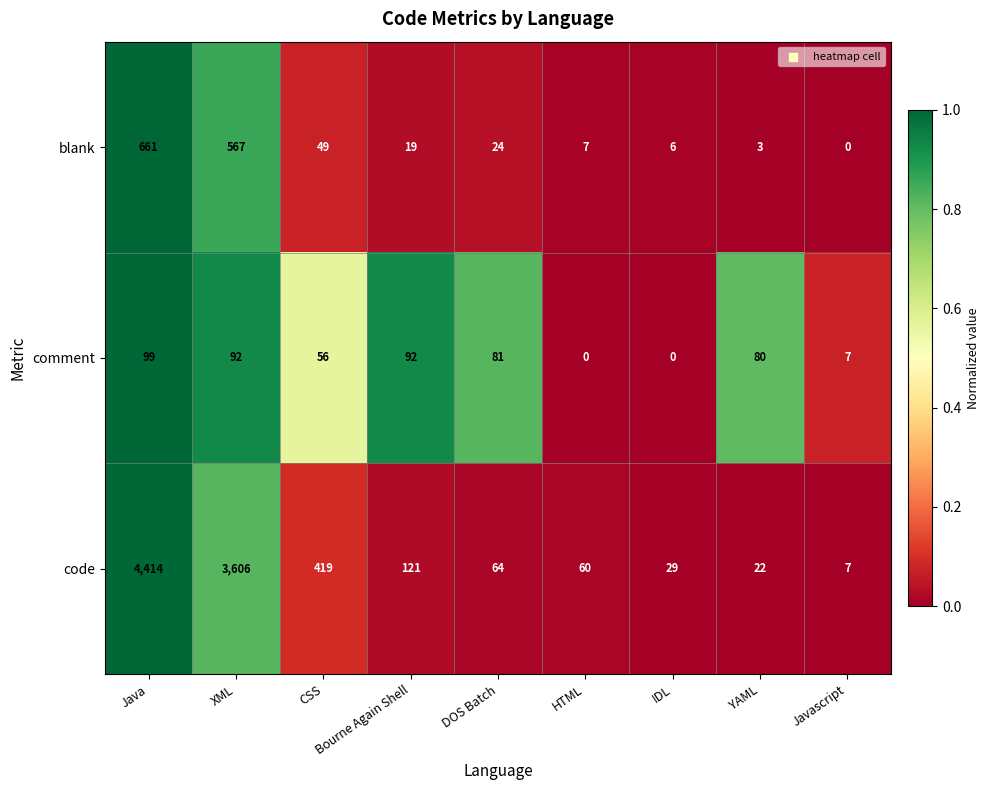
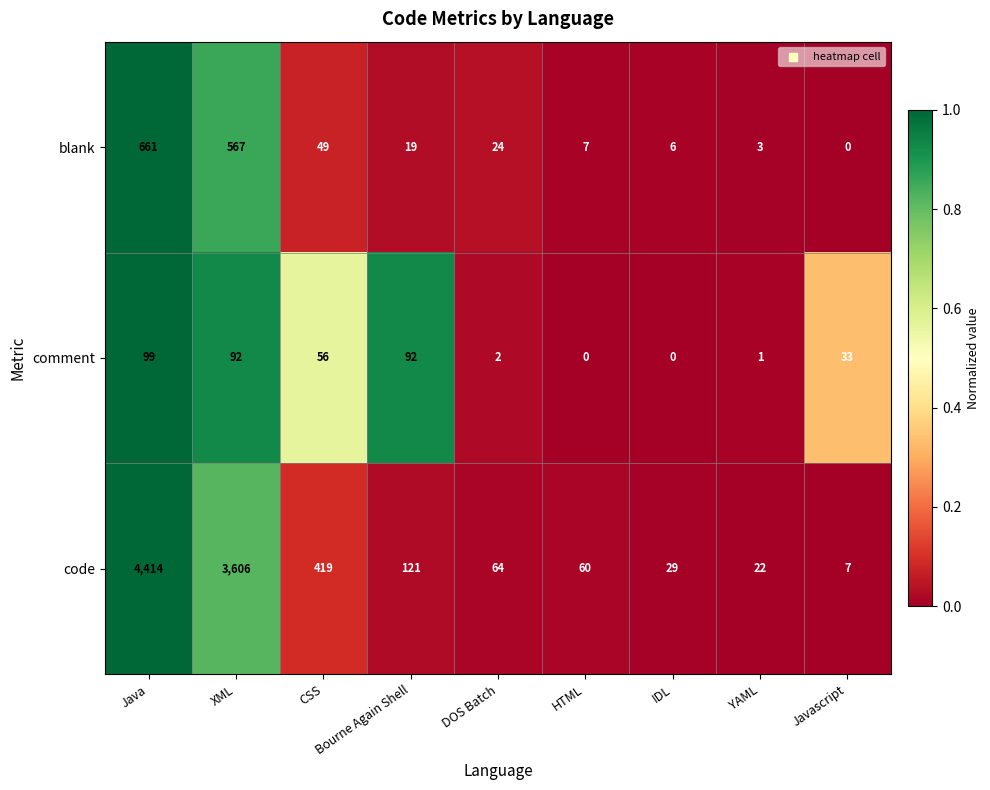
comment, DOS Batch: 81 -> 2
comment, YAML: 80 -> 1
comment, Javascript: 7 -> 33
